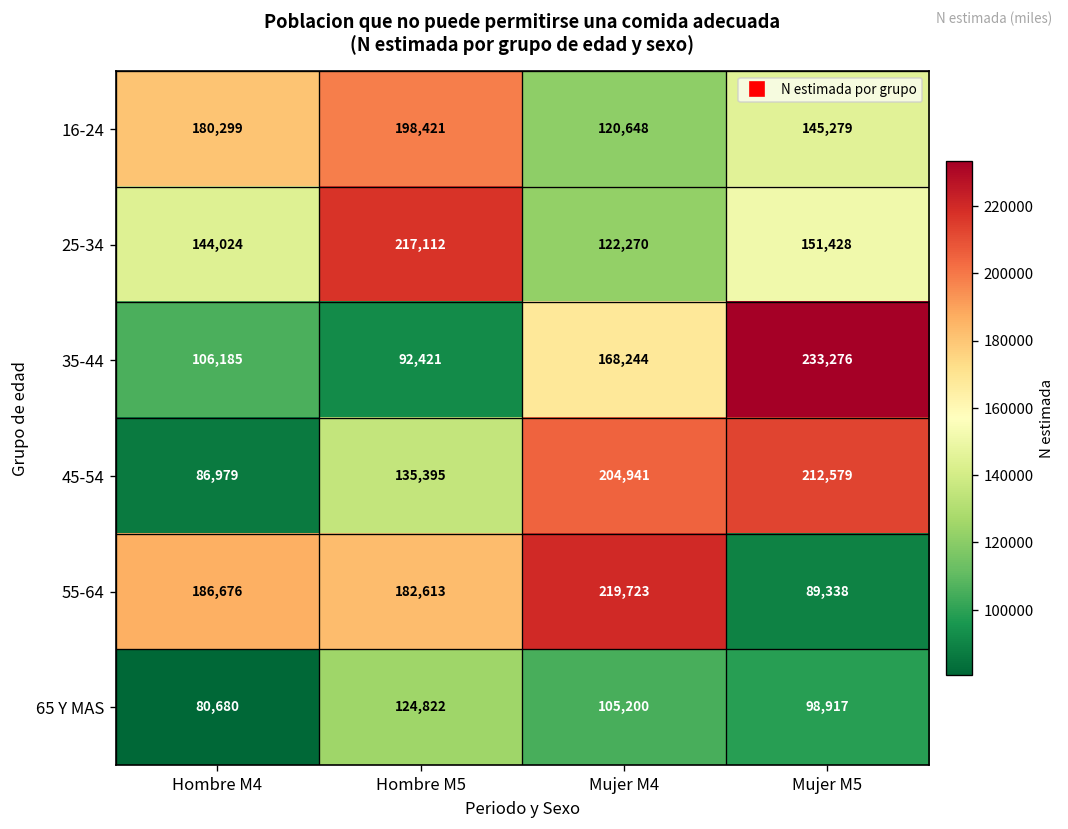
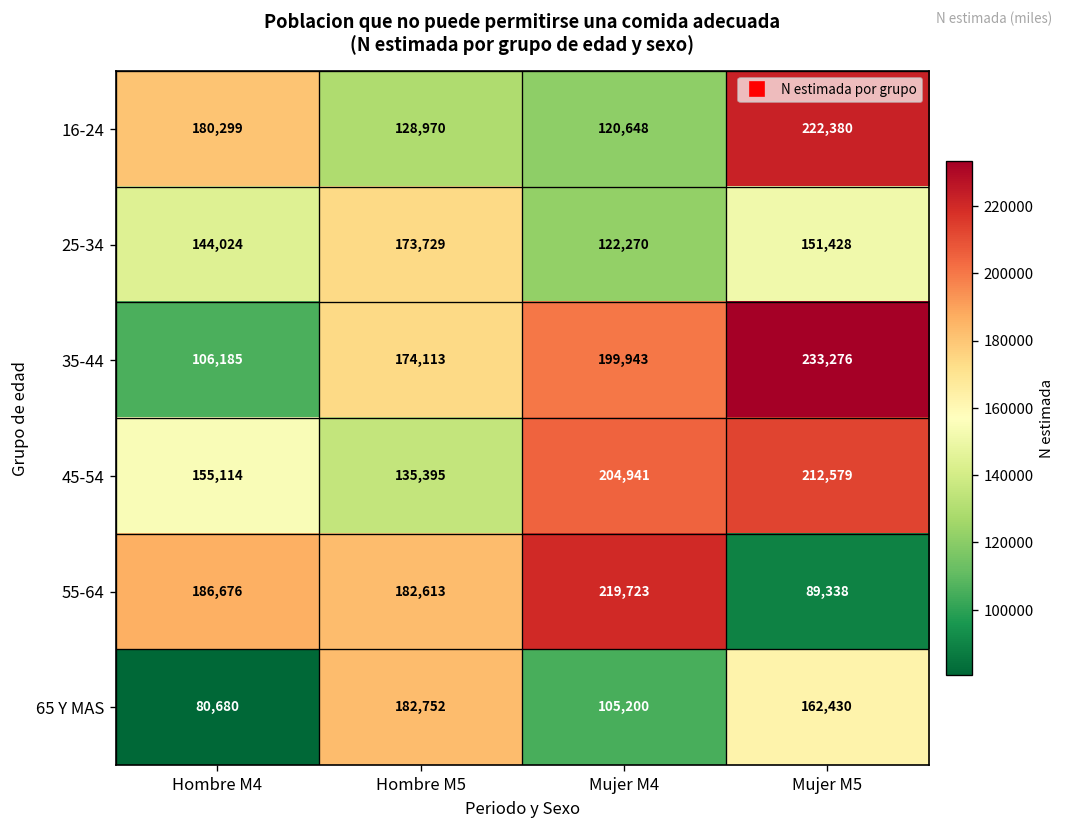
16-24, Hombre M5: 198,421 -> 128,970
16-24, Mujer M5: 145,279 -> 222,380
25-34, Hombre M5: 217,112 -> 173,729
35-44, Hombre M5: 92,421 -> 174,113
35-44, Mujer M4: 168,244 -> 199,943
45-54, Hombre M4: 86,979 -> 155,114
65 Y MAS, Hombre M5: 124,822 -> 182,752
65 Y MAS, Mujer M5: 98,917 -> 162,430
